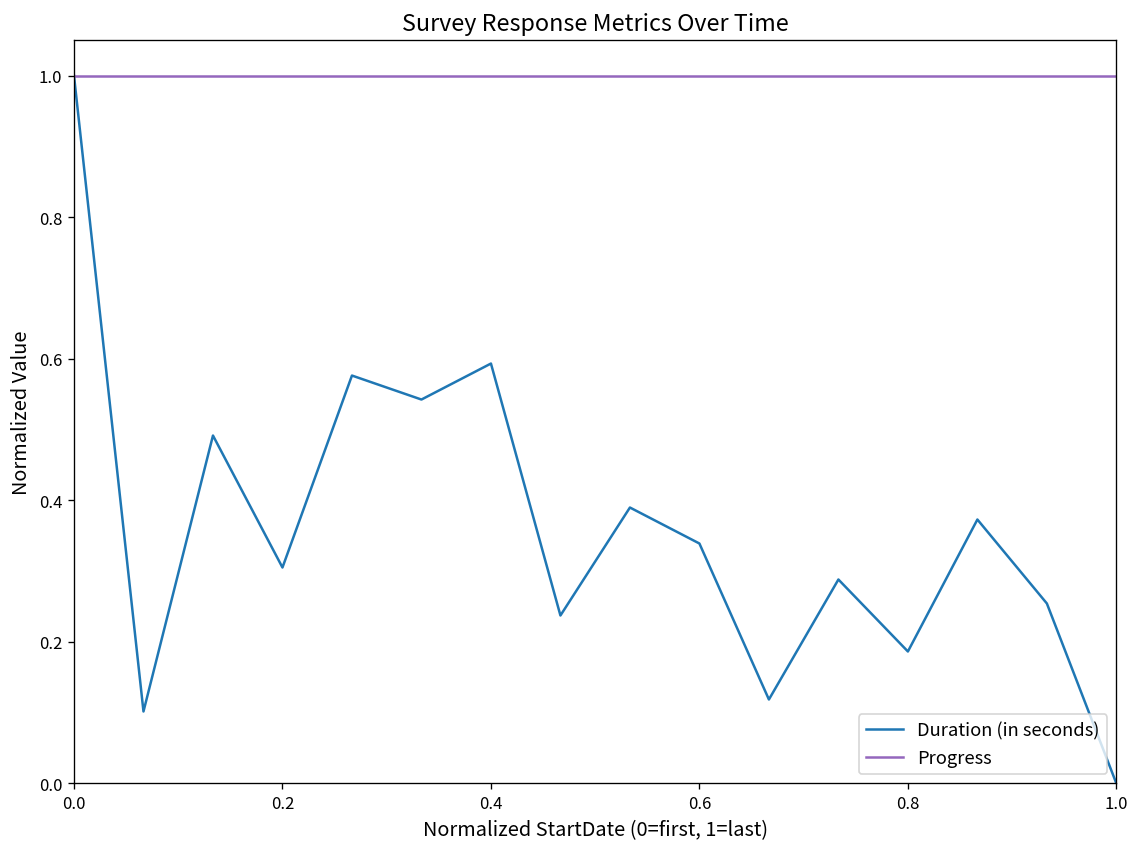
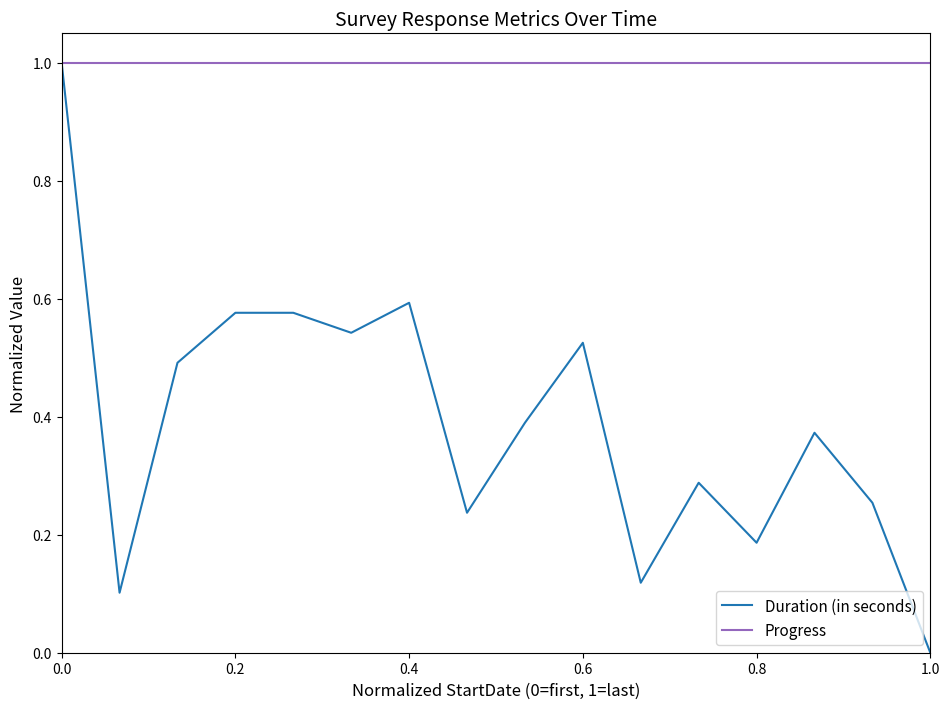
Duration (in seconds), 0.2: 0.31 -> 0.58
Duration (in seconds), 0.6: 0.34 -> 0.53
